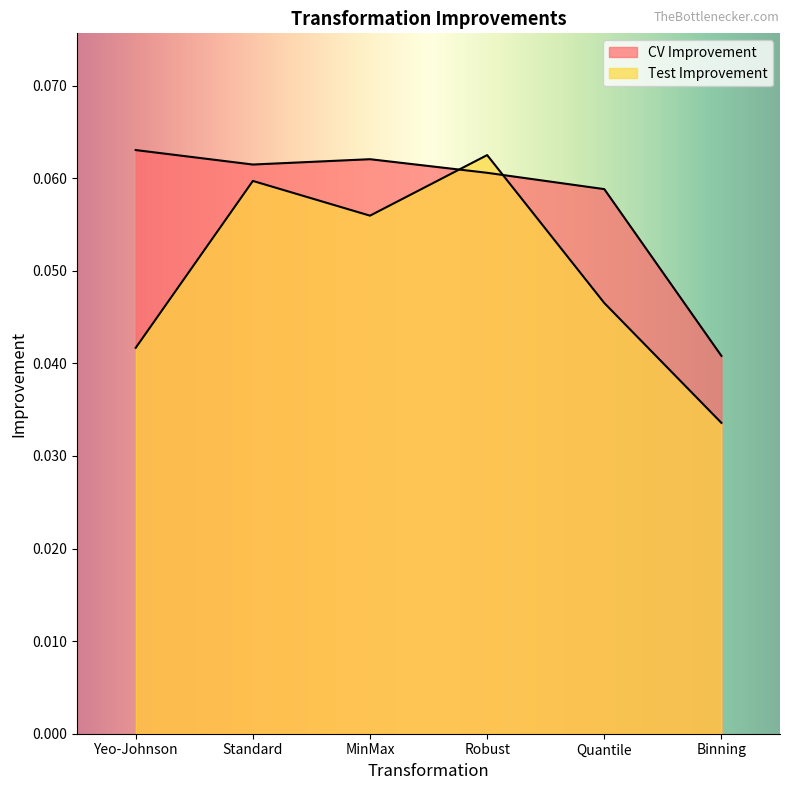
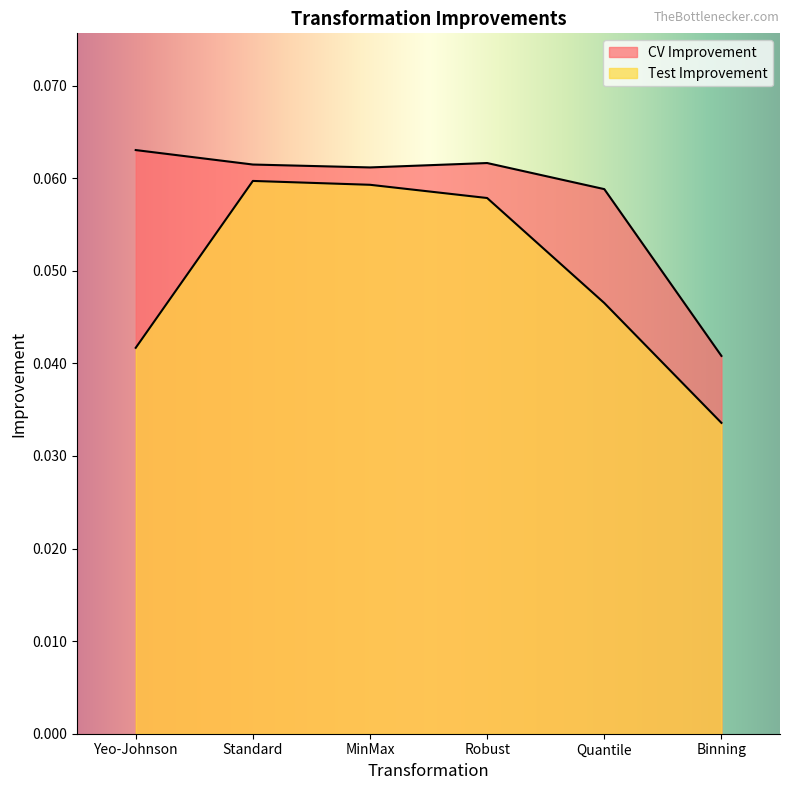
CV Improvement, MinMax: 0.062 -> 0.061
Test Improvement, MinMax: 0.056 -> 0.059
CV Improvement, Robust: 0.061 -> 0.062
Test Improvement, Robust: 0.062 -> 0.058
